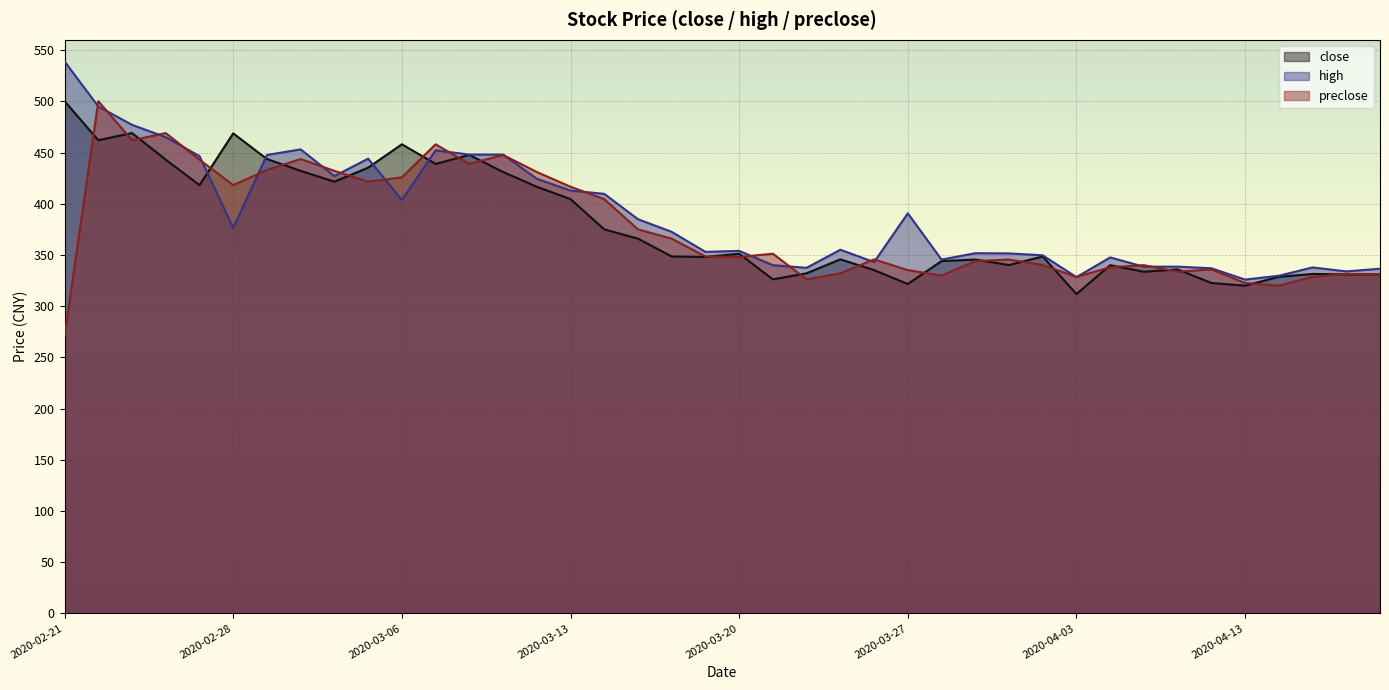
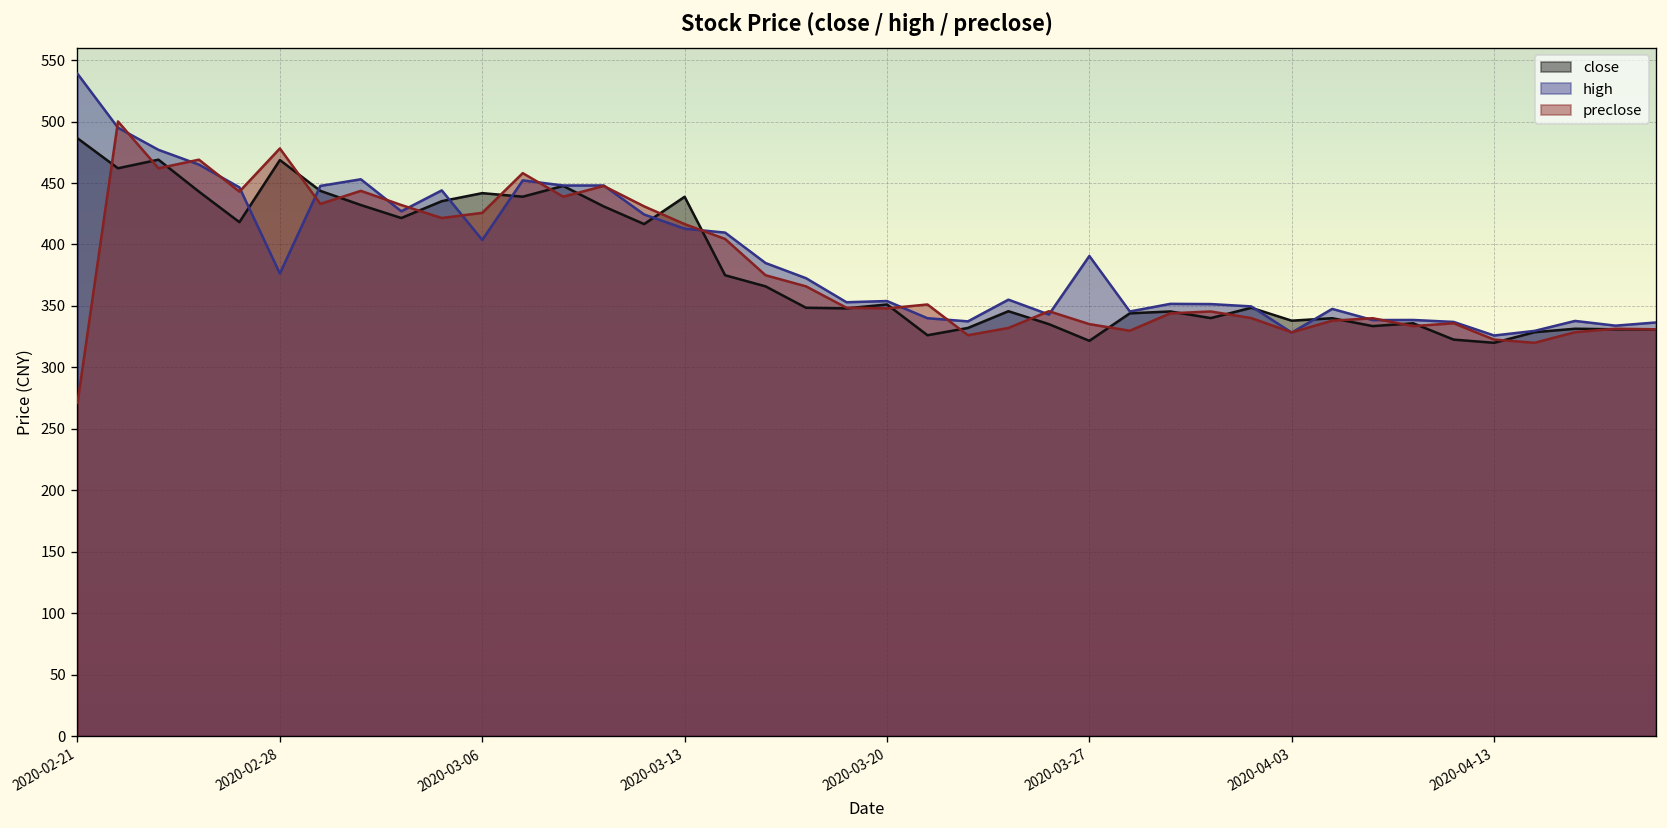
close, 2020-02-21: 500 -> 486
preclose, 2020-02-28: 418 -> 478
close, 2020-03-06: 458 -> 442
close, 2020-03-13: 405 -> 439
close, 2020-04-03: 312 -> 338
